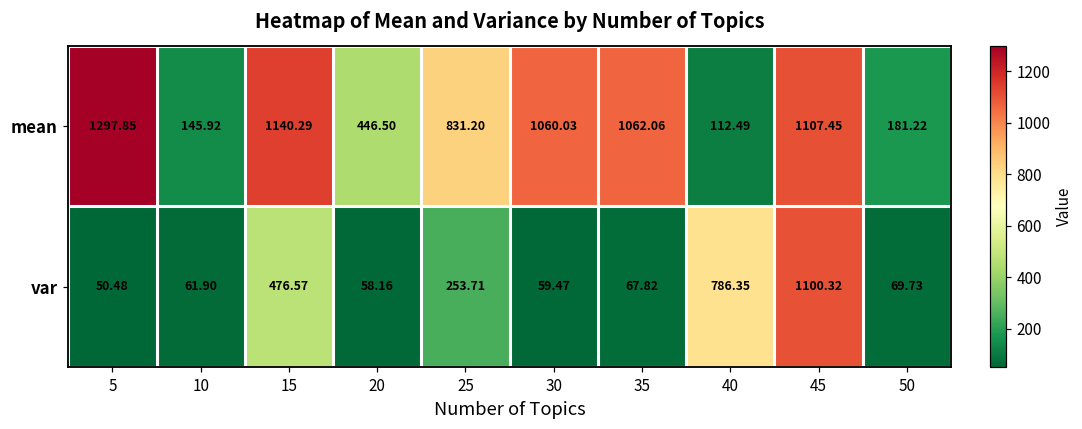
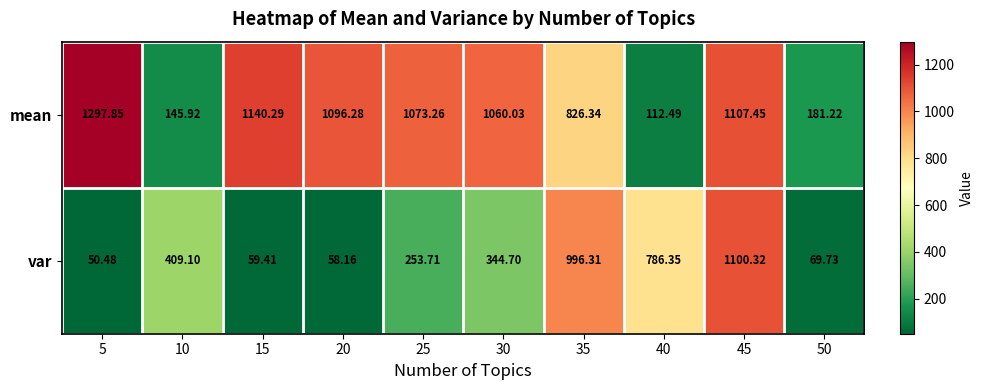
mean, 20: 446.50 -> 1096.28
mean, 25: 831.20 -> 1073.26
mean, 35: 1062.06 -> 826.34
var, 10: 61.90 -> 409.10
var, 15: 476.57 -> 59.41
var, 30: 59.47 -> 344.70
var, 35: 67.82 -> 996.31
